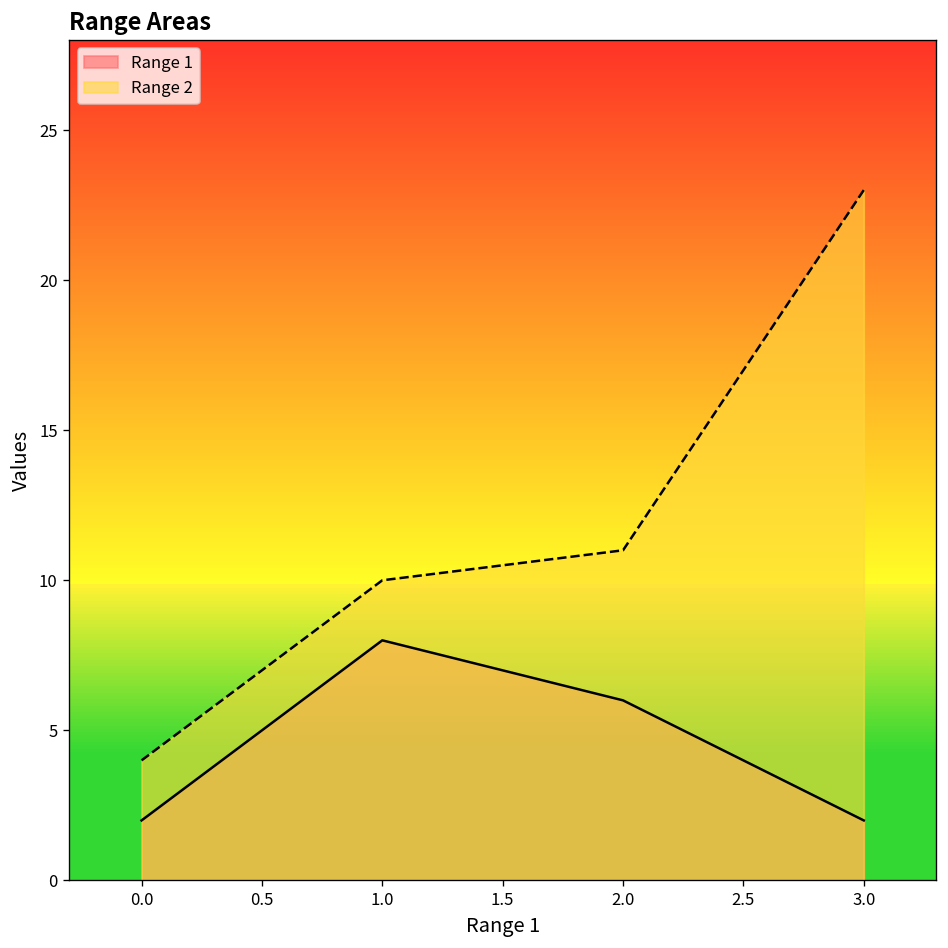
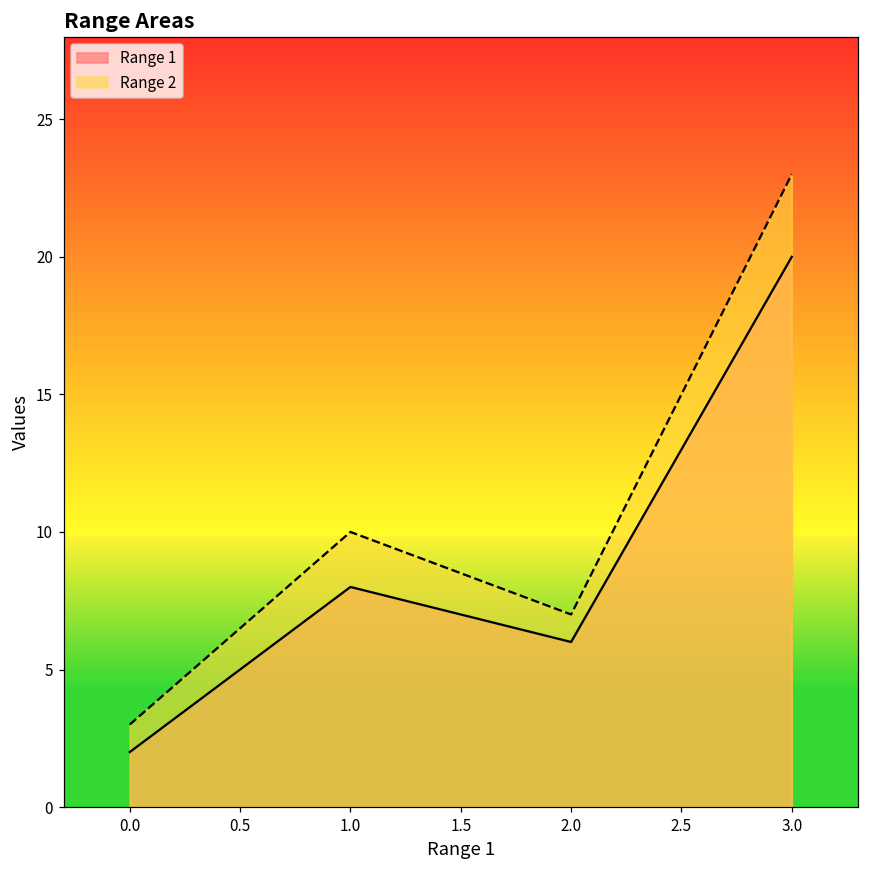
Range 2, 0.0: 4 -> 3
Range 2, 2.0: 11 -> 7
Range 1, 3.0: 2 -> 20
